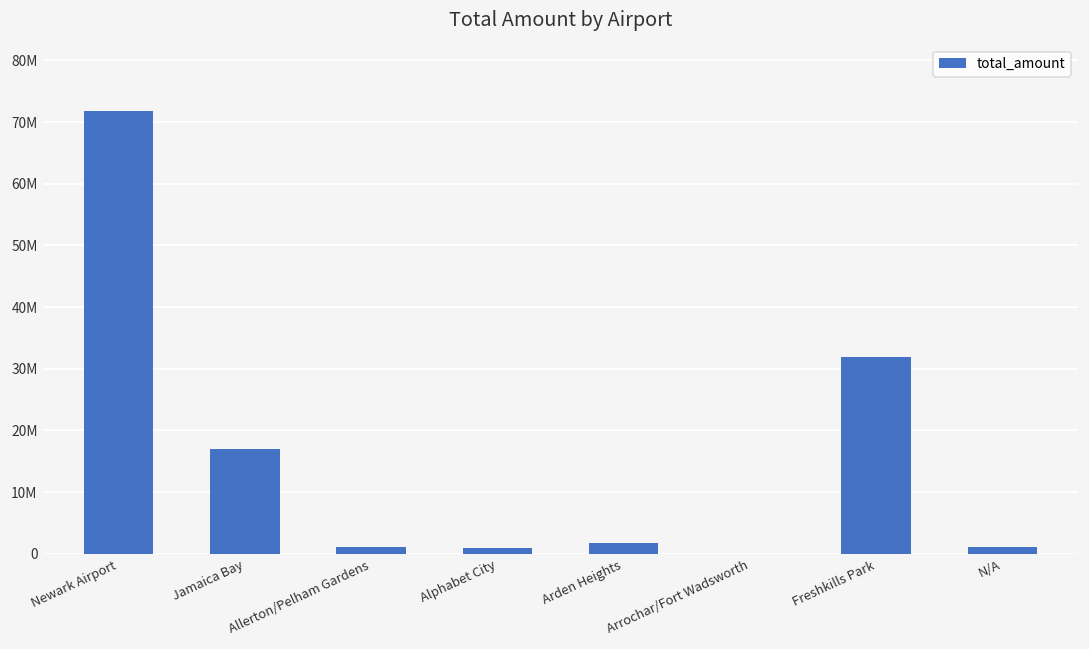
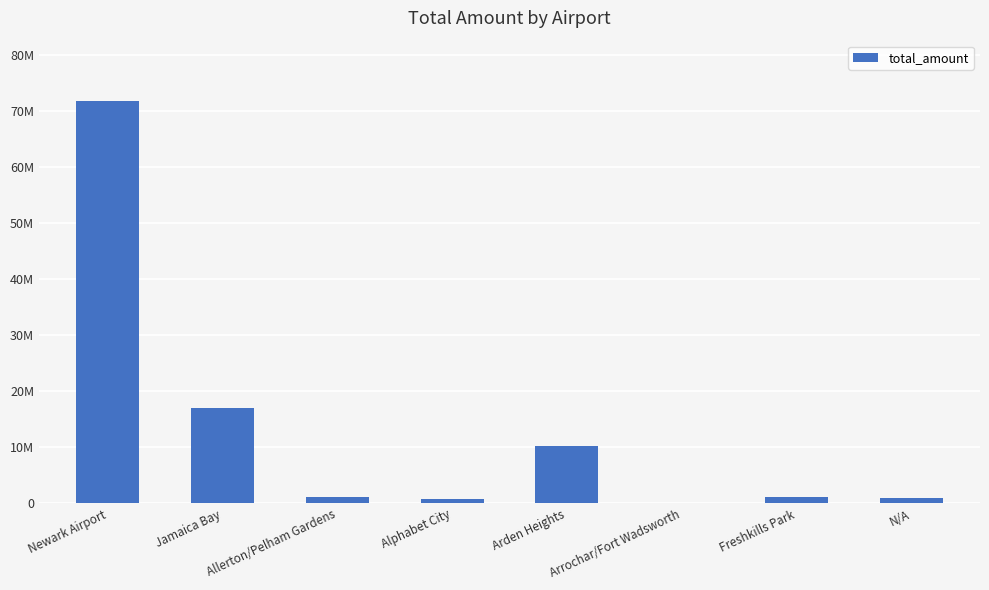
Arden Heights: 2000000 -> 10000000
Freshkills Park: 32000000 -> 1000000
